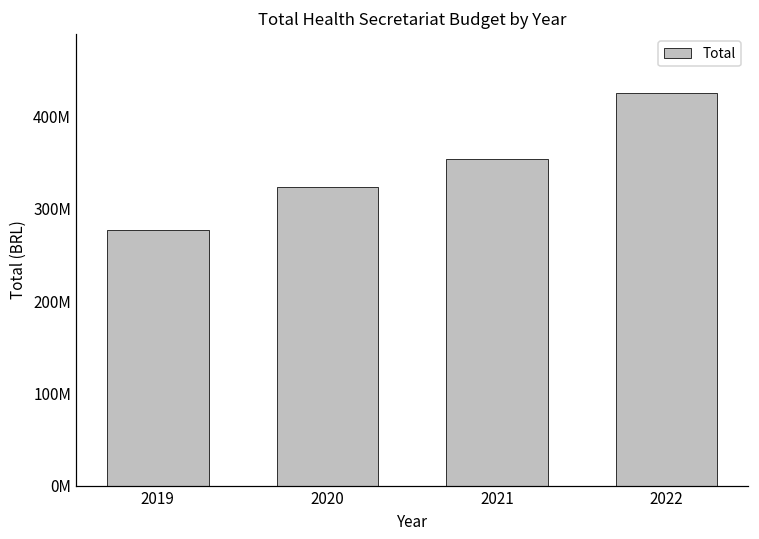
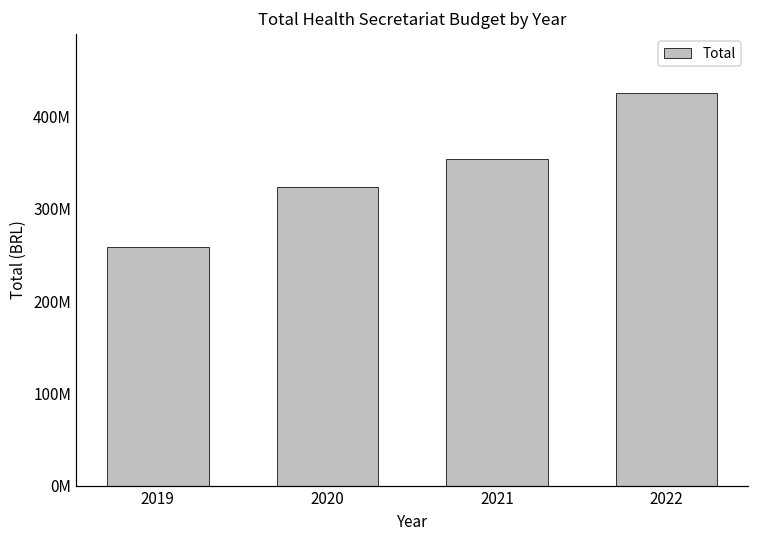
2019: 280000000 -> 260000000
